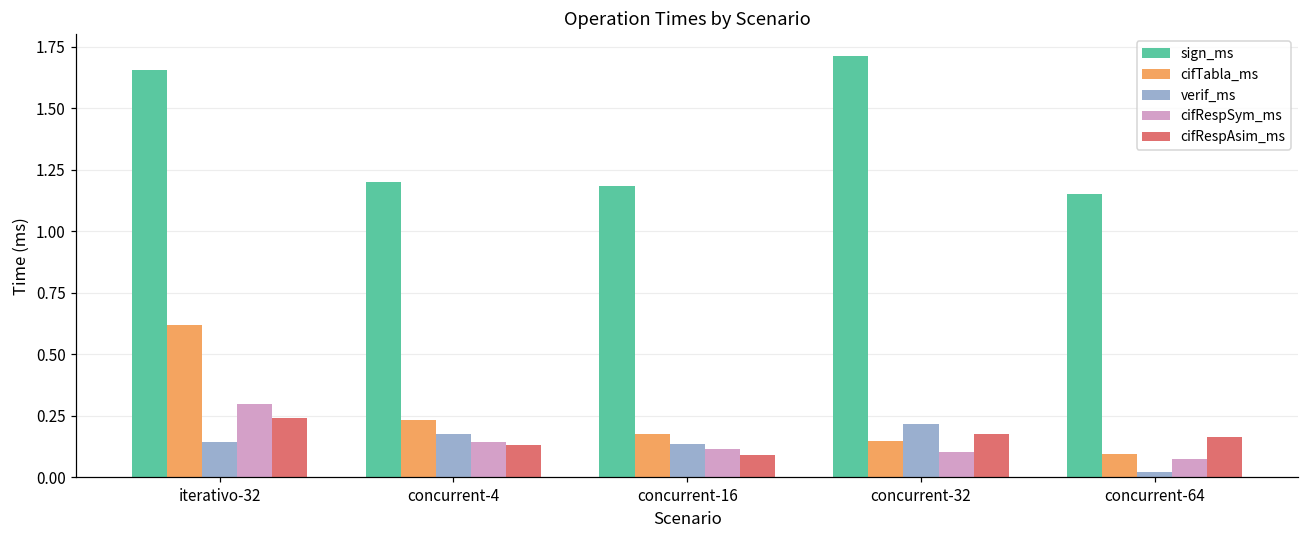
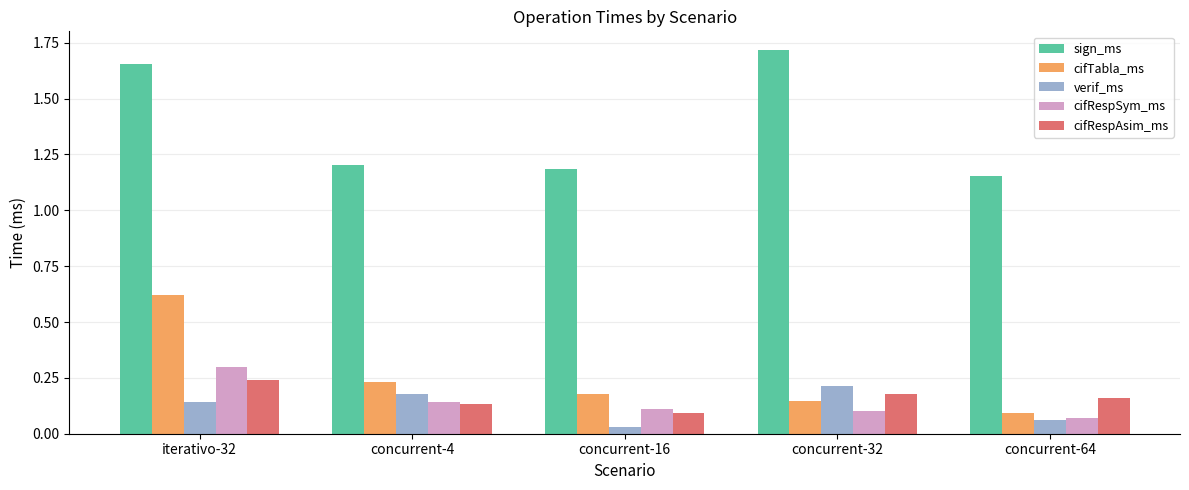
verif_ms, concurrent-16: 0.14 -> 0.03
verif_ms, concurrent-64: 0.02 -> 0.06
